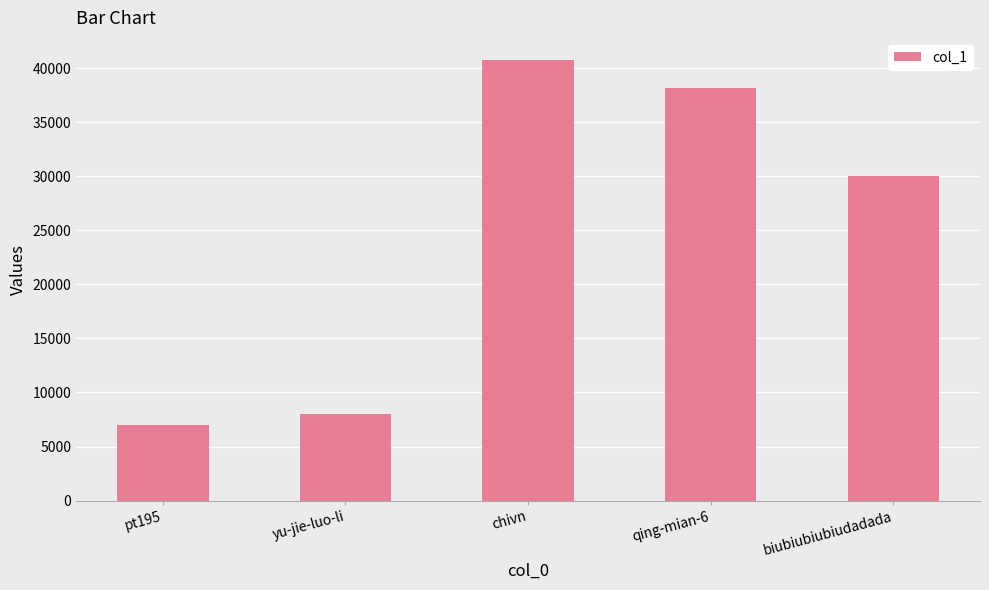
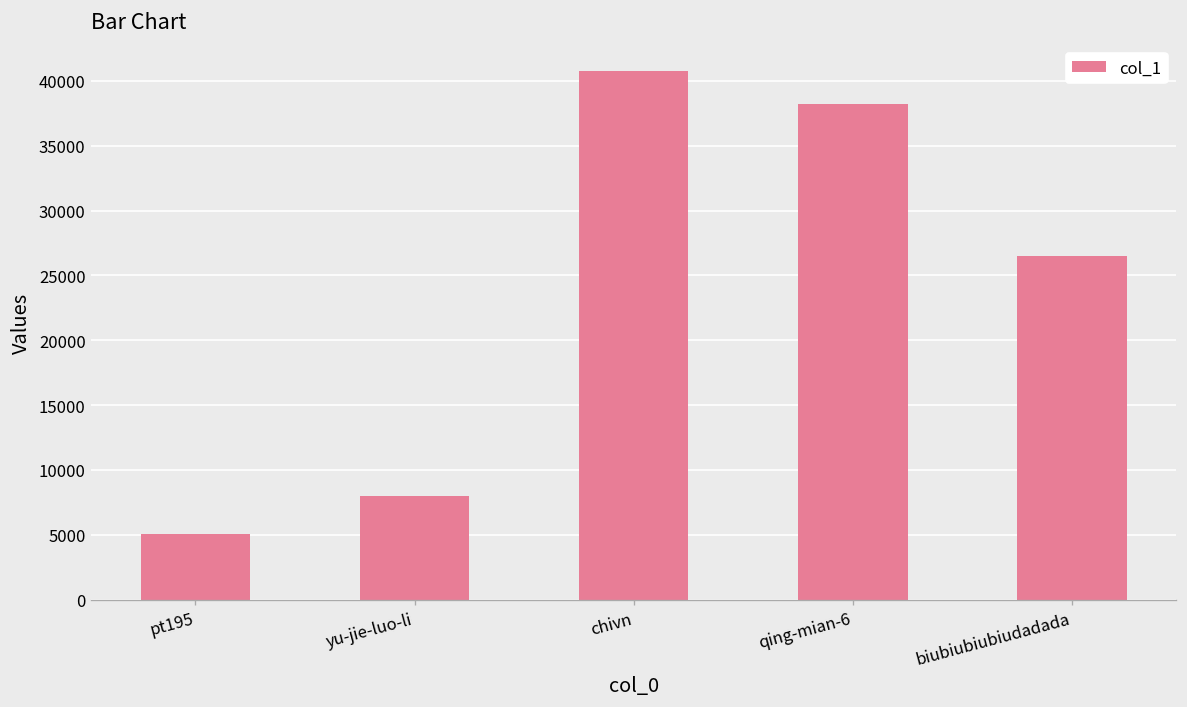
pt195: 7000 -> 5100
biubiubiubiudadada: 30000 -> 26500
